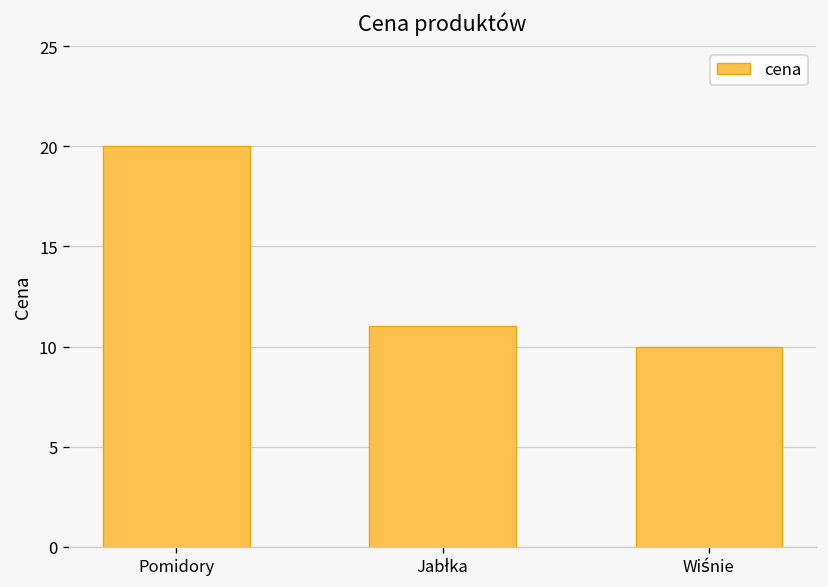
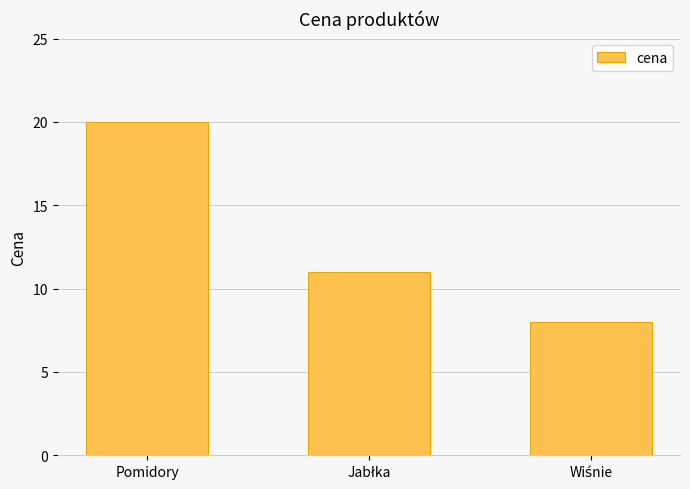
Wiśnie: 10 -> 8
